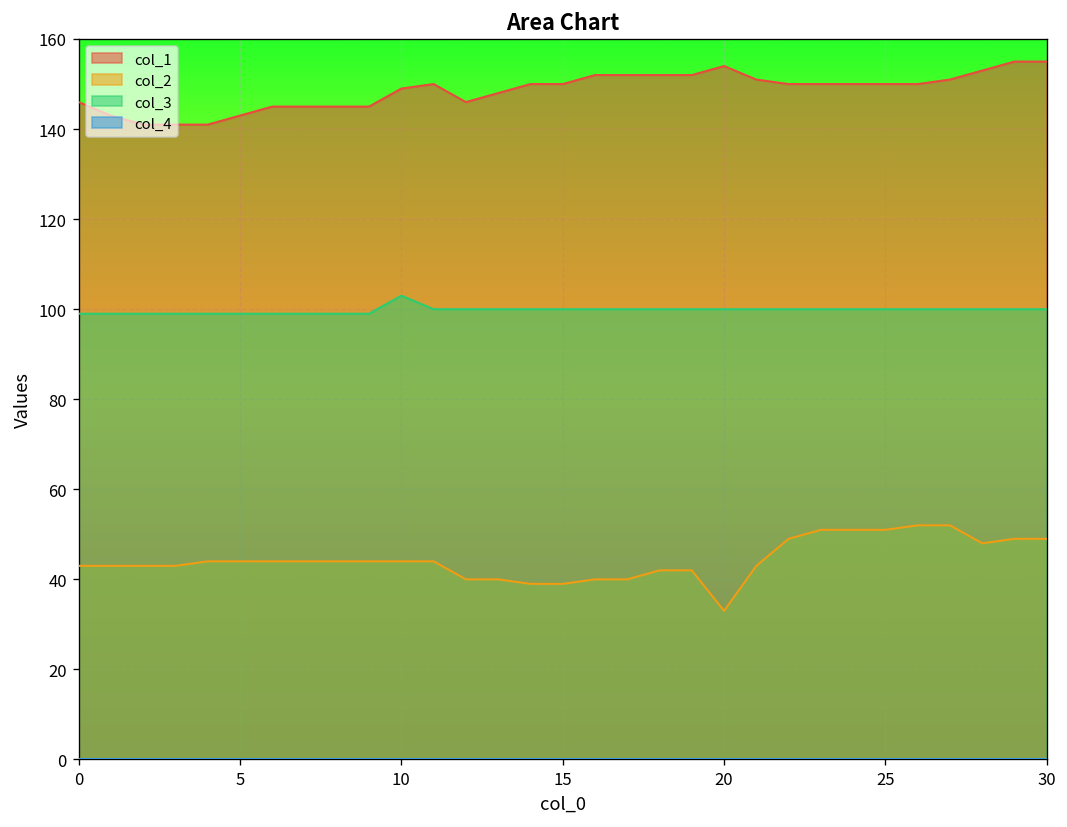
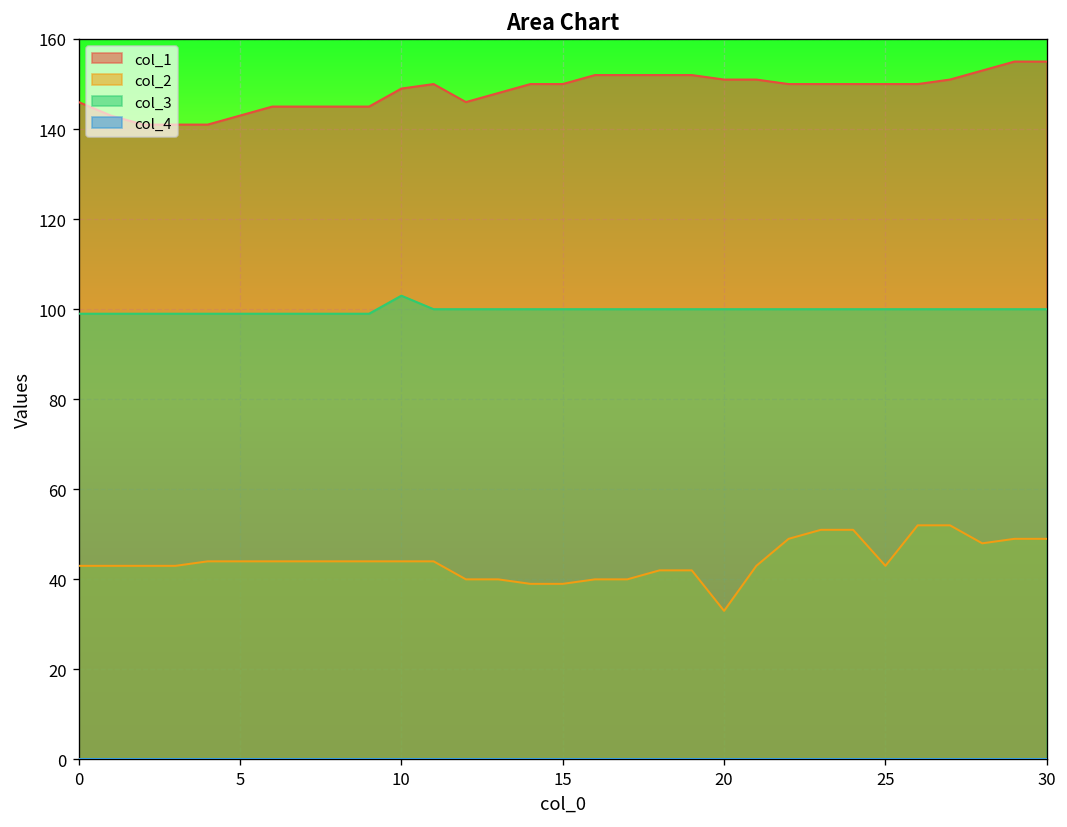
col_1, 20: 154 -> 151
col_2, 25: 51 -> 43
